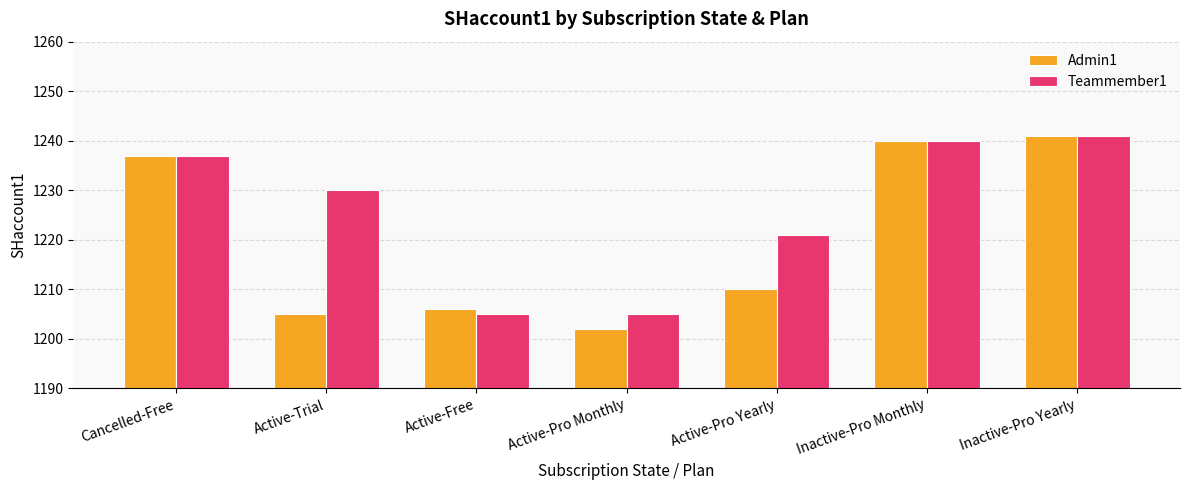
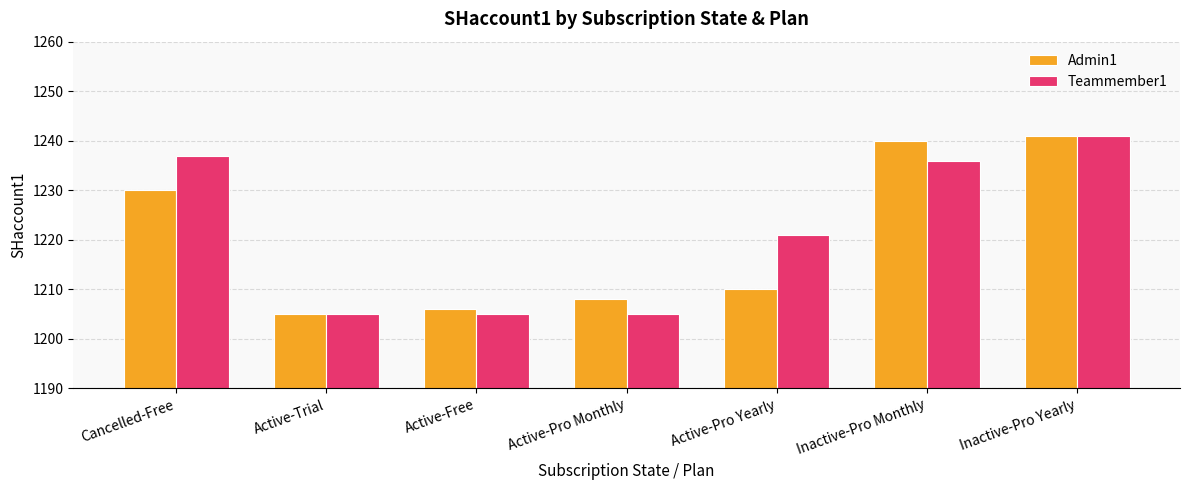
Admin1, Cancelled-Free: 1237 -> 1230
Teammember1, Active-Trial: 1230 -> 1205
Admin1, Active-Pro Monthly: 1202 -> 1208
Teammember1, Inactive-Pro Monthly: 1240 -> 1236
